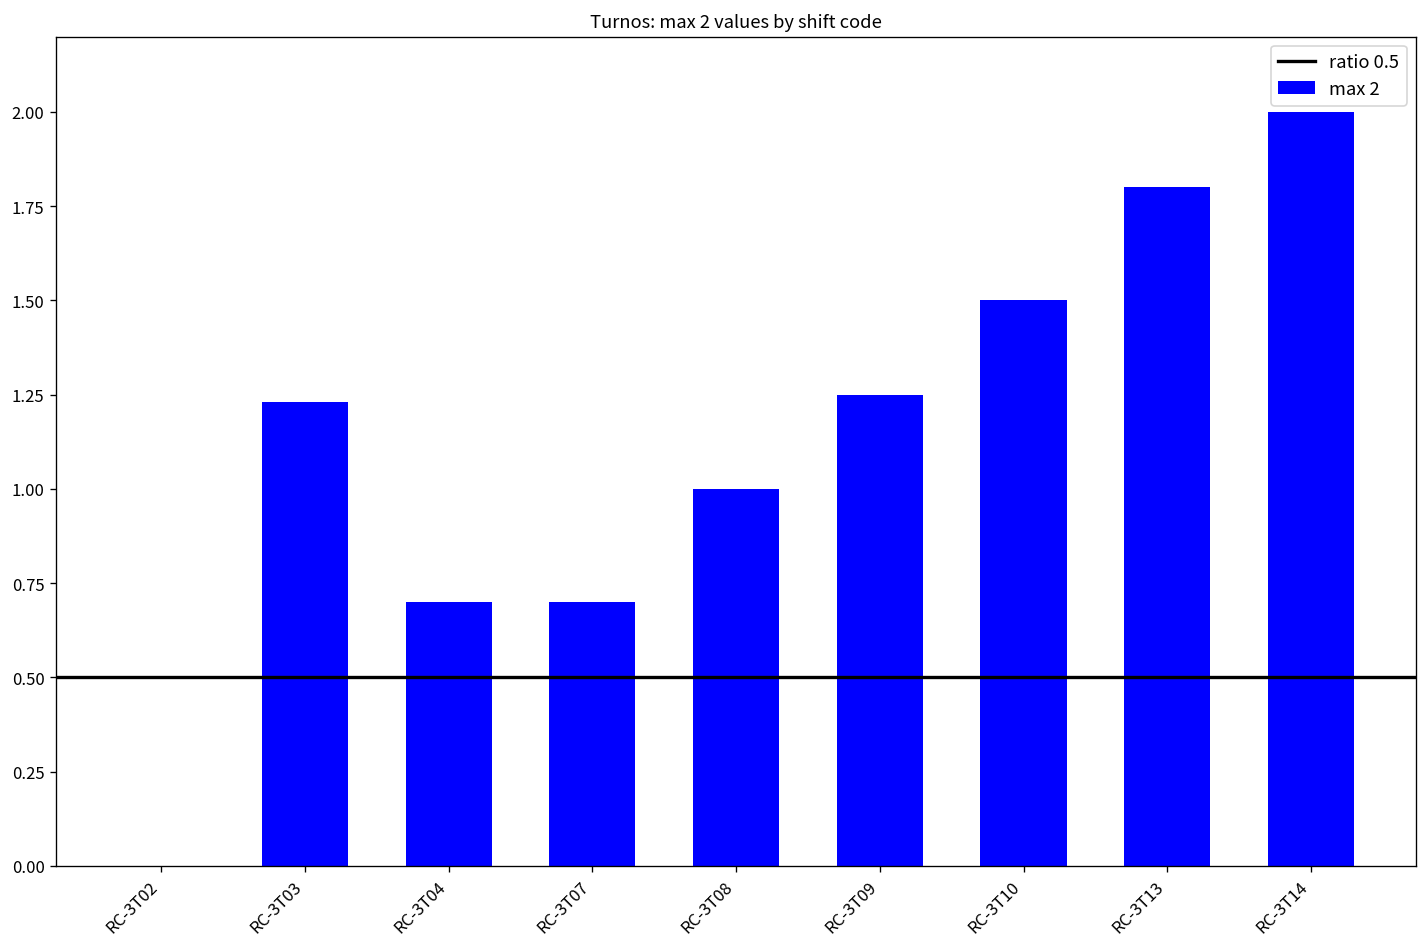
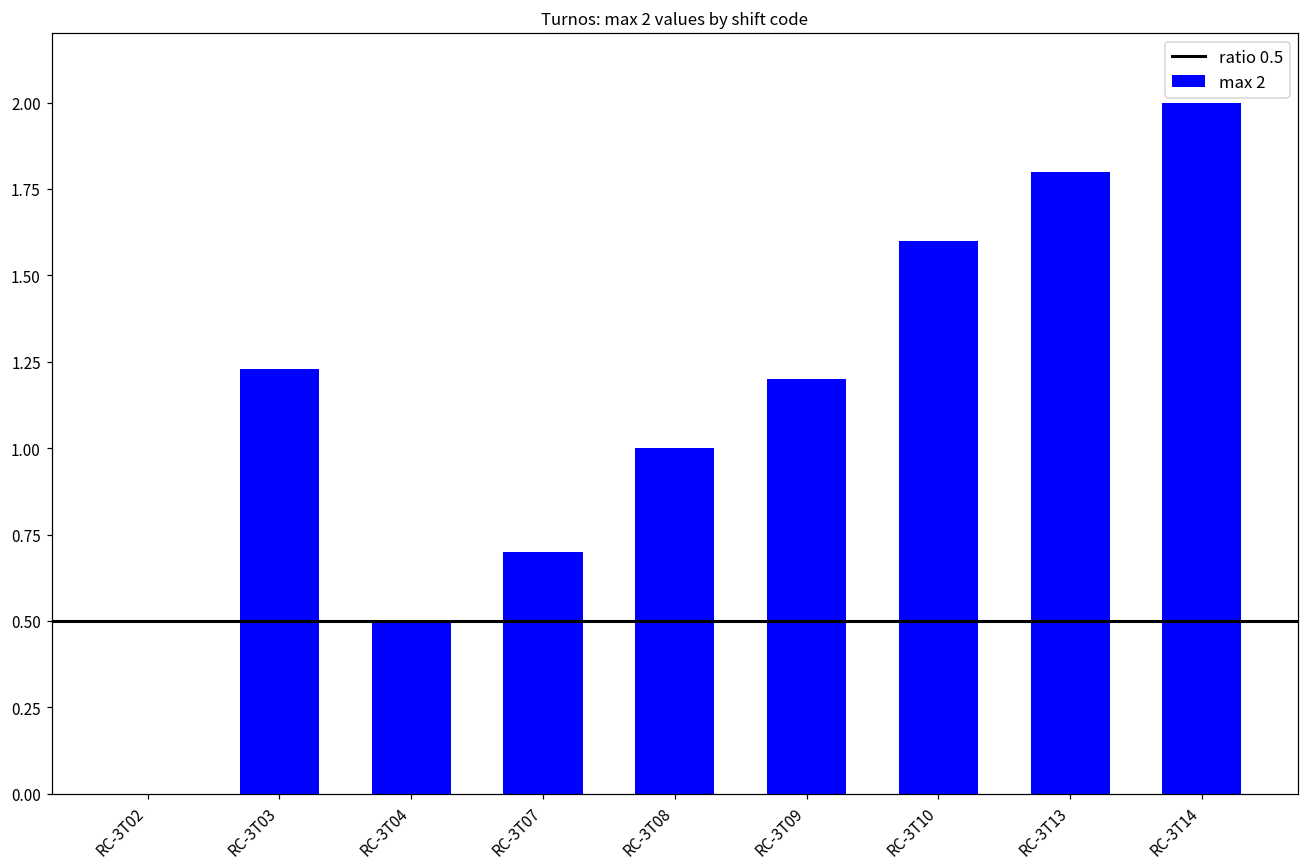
RC-3T04: 0.7 -> 0.5
RC-3T09: 1.25 -> 1.20
RC-3T10: 1.5 -> 1.6
